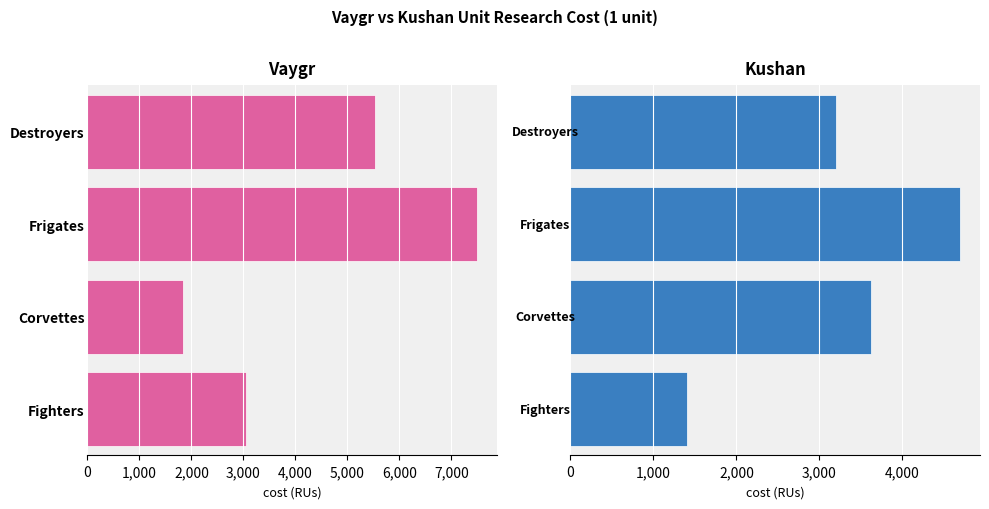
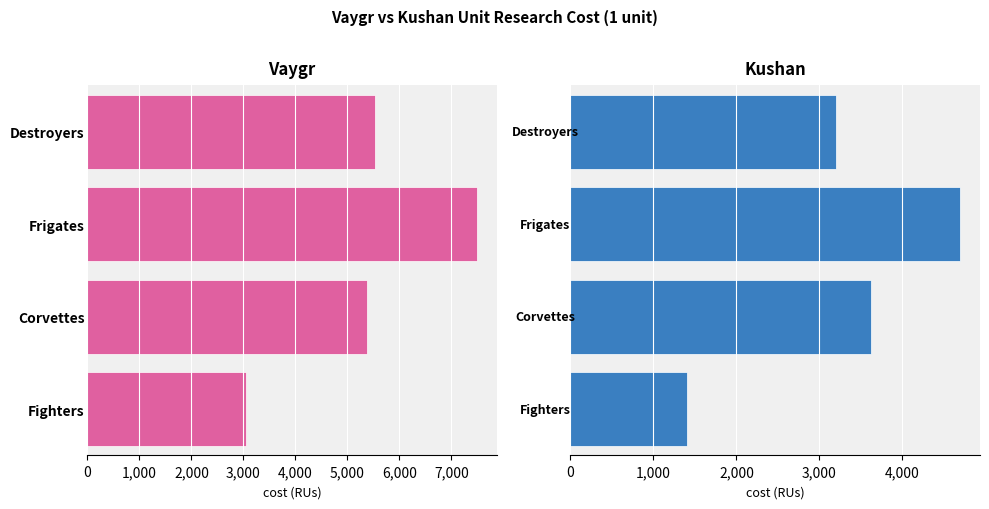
Vaygr, Corvettes: 1,800 -> 5,400
